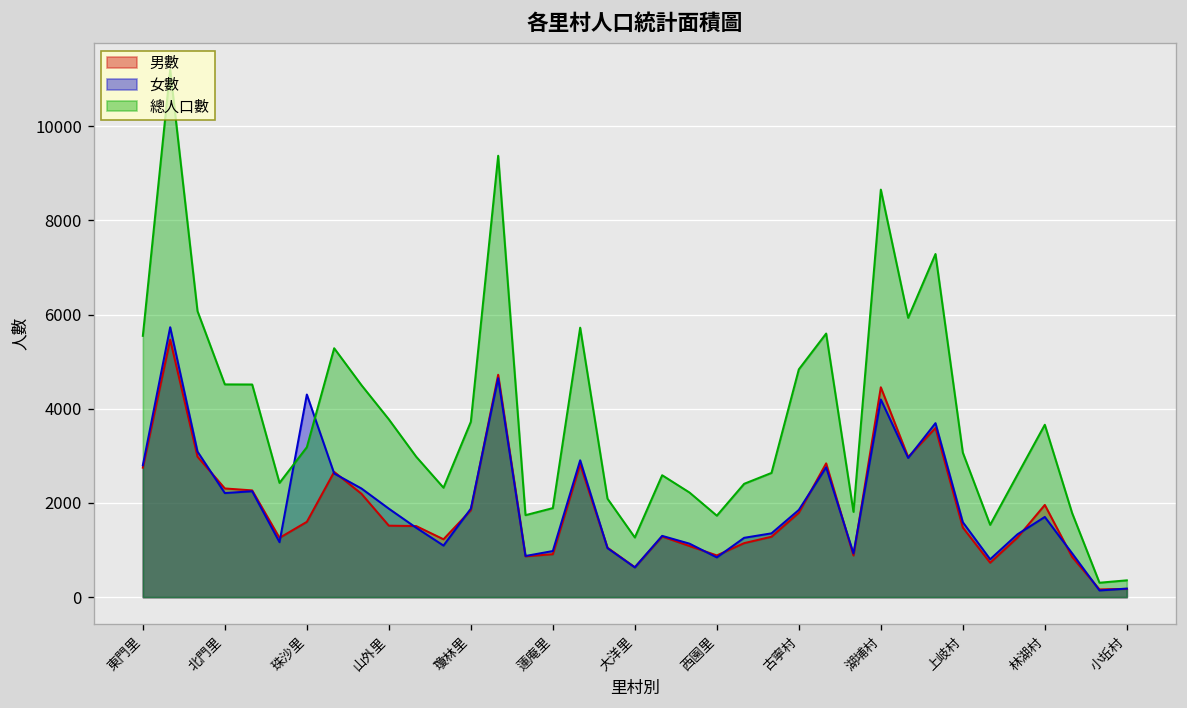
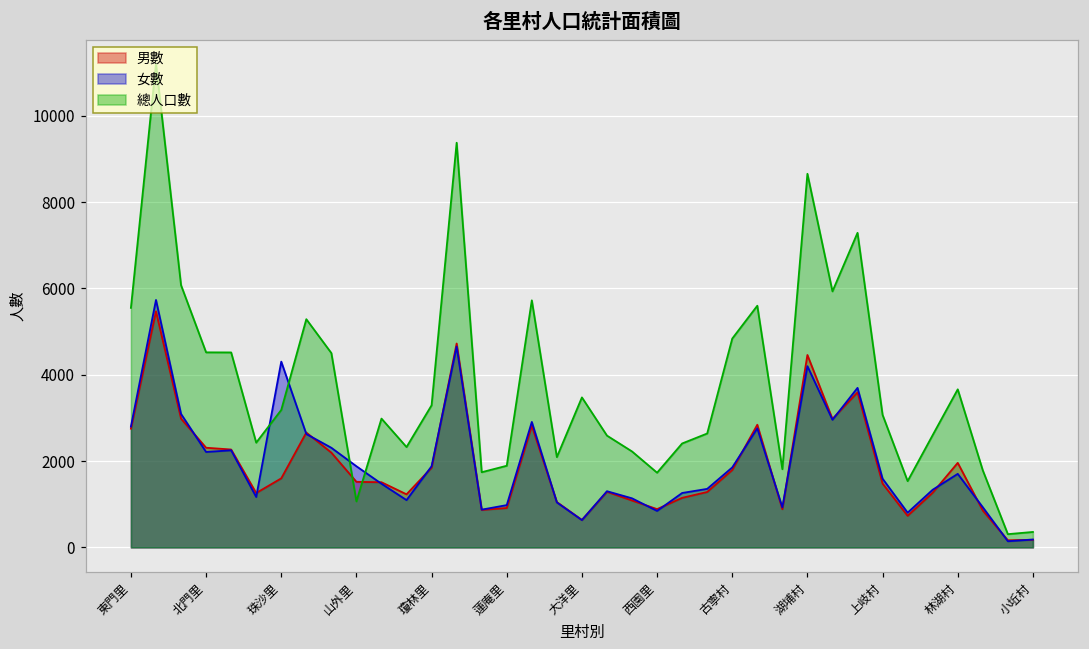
總人口數, 山外里: 3800 -> 1100
總人口數, 瓊林里: 3700 -> 3300
總人口數, 大洋里: 1300 -> 3500
